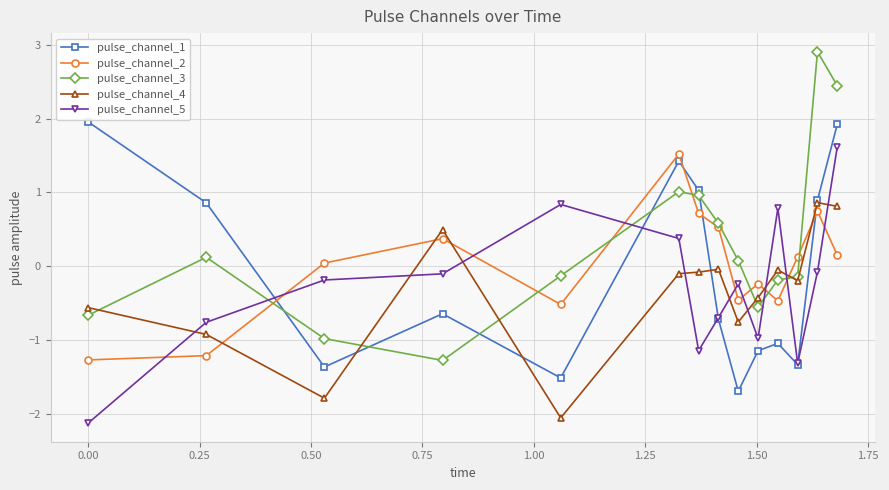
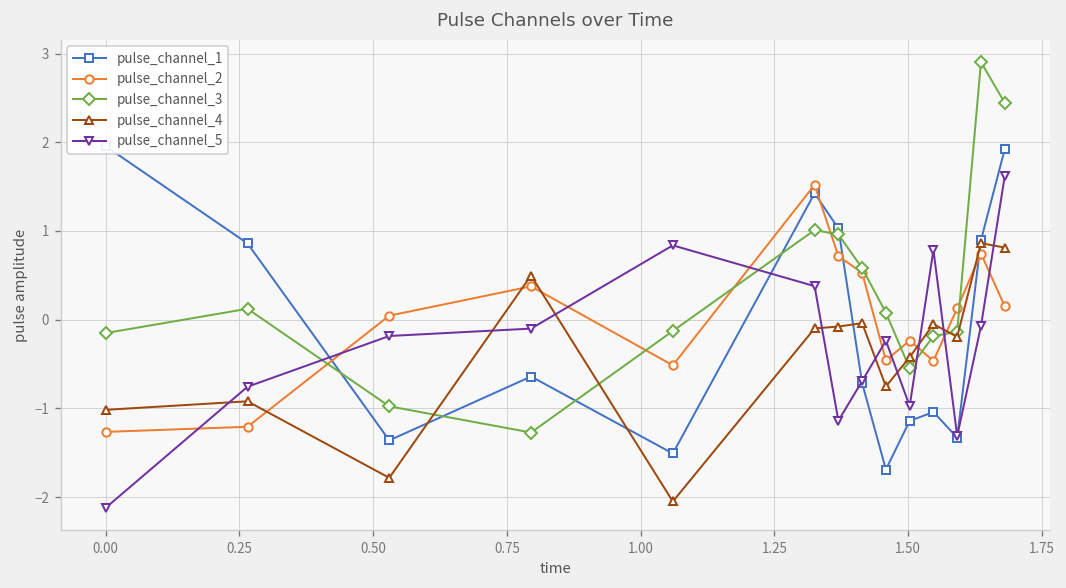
pulse_channel_3, 0.00: -0.7 -> -0.2
pulse_channel_4, 0.00: -0.6 -> -1.0
